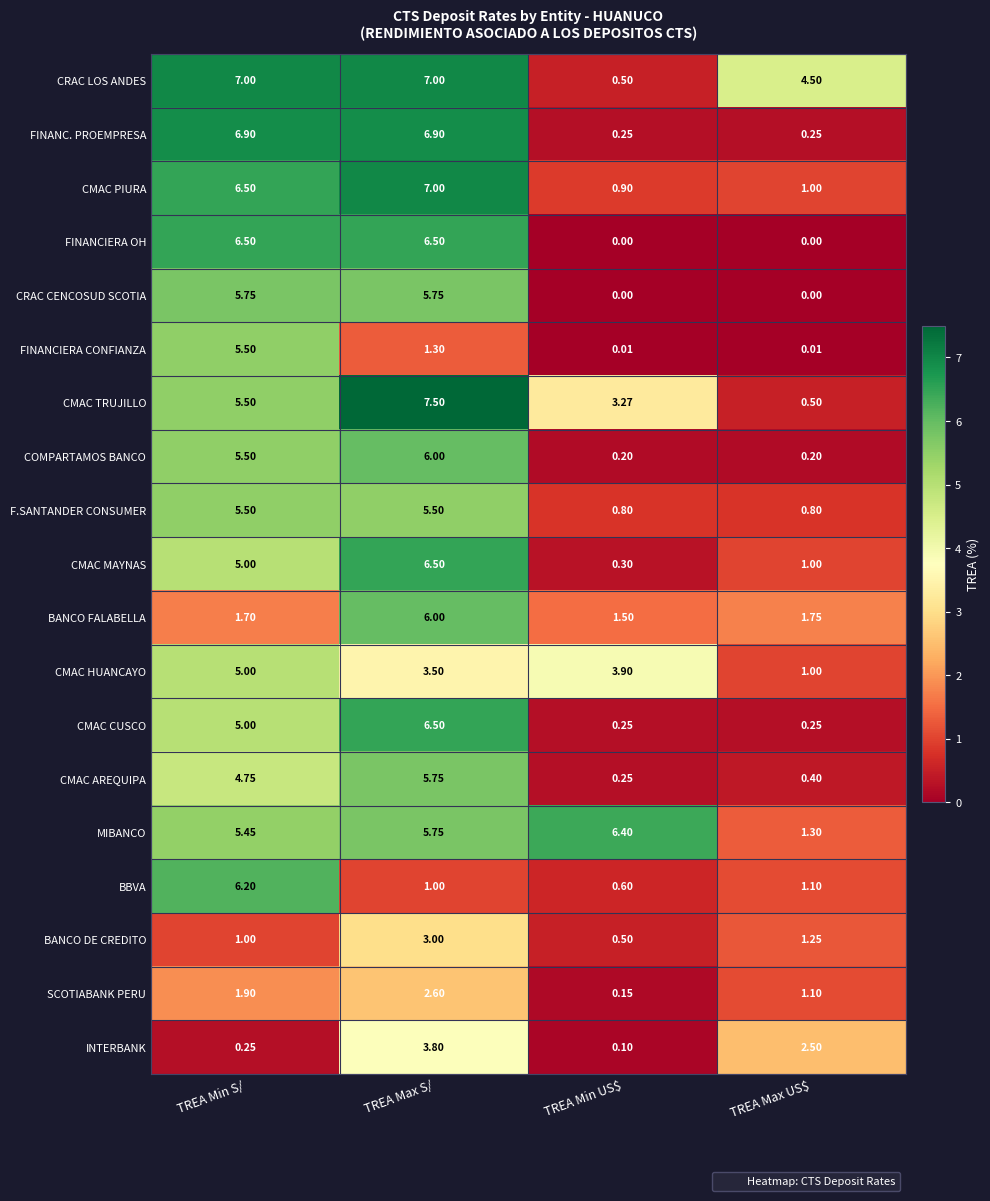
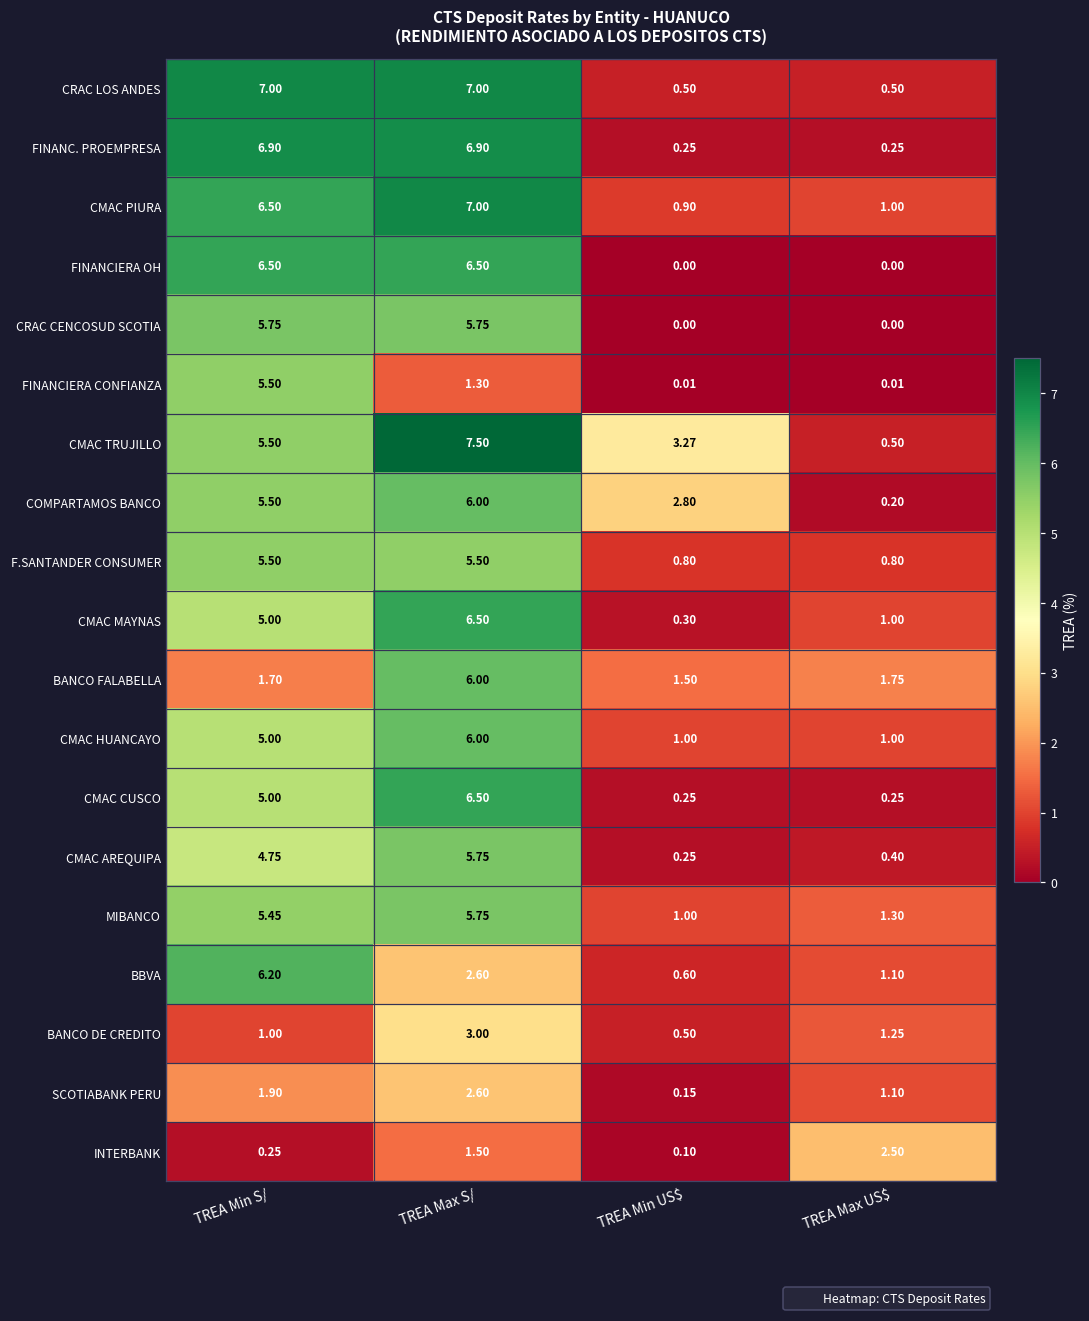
CRAC LOS ANDES, TREA Max US$: 4.50 -> 0.50
COMPARTAMOS BANCO, TREA Min US$: 0.20 -> 2.80
CMAC HUANCAYO, TREA Max S/: 3.50 -> 6.00
CMAC HUANCAYO, TREA Min US$: 3.90 -> 1.00
MIBANCO, TREA Min US$: 6.40 -> 1.00
BBVA, TREA Max S/: 1.00 -> 2.60
INTERBANK, TREA Max S/: 3.80 -> 1.50
